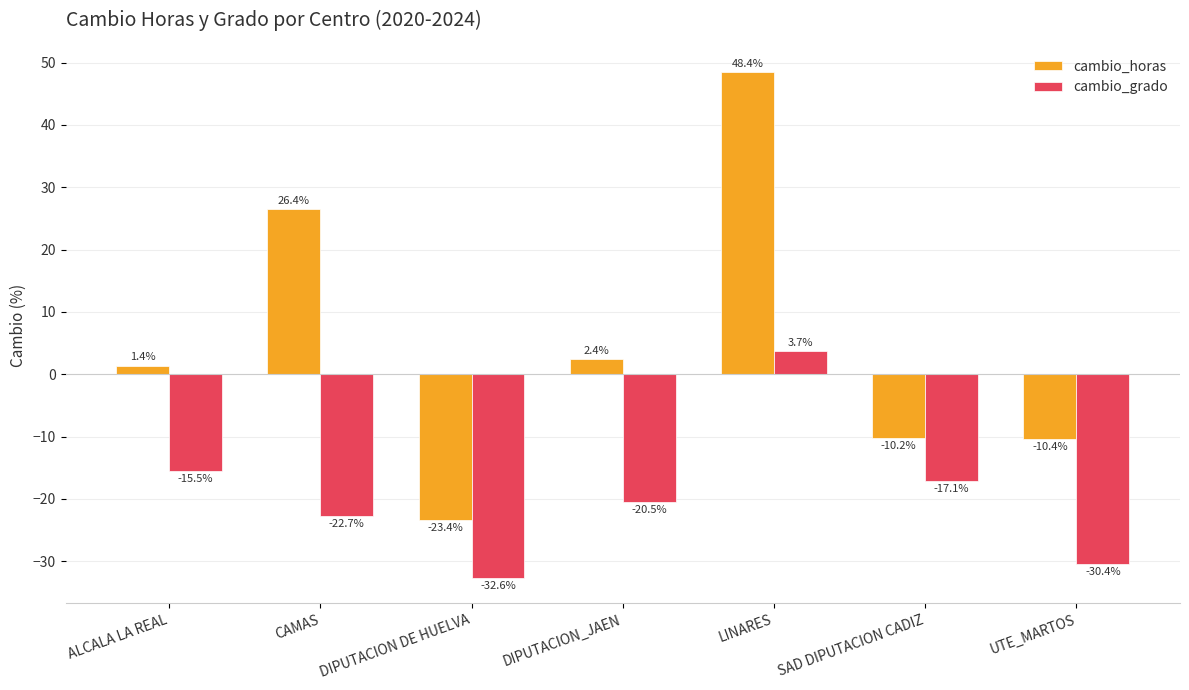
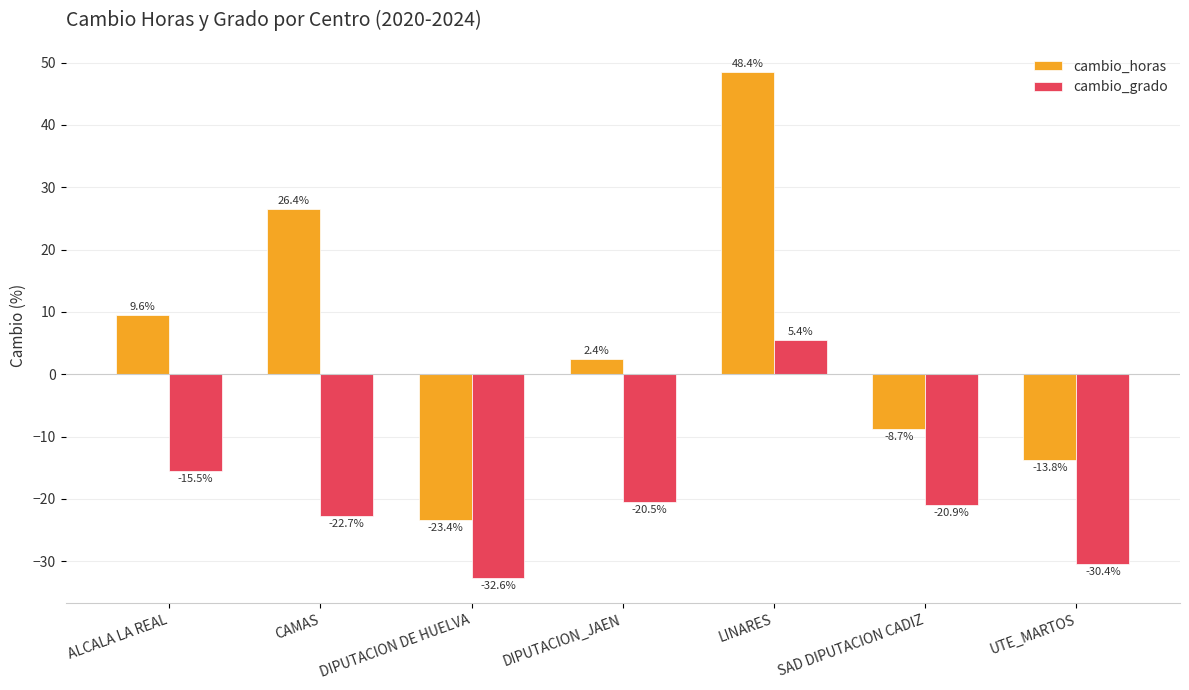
cambio_horas, ALCALA LA REAL: 1.4% -> 9.6%
cambio_grado, LINARES: 3.7% -> 5.4%
cambio_horas, SAD DIPUTACION CADIZ: -10.2% -> -8.7%
cambio_grado, SAD DIPUTACION CADIZ: -17.1% -> -20.9%
cambio_horas, UTE_MARTOS: -10.4% -> -13.8%
